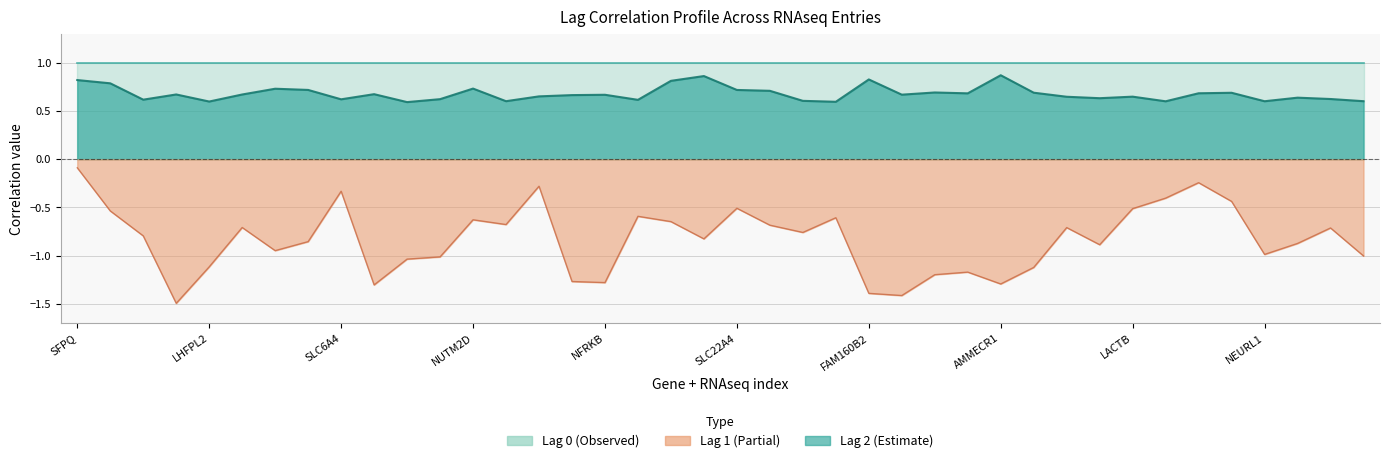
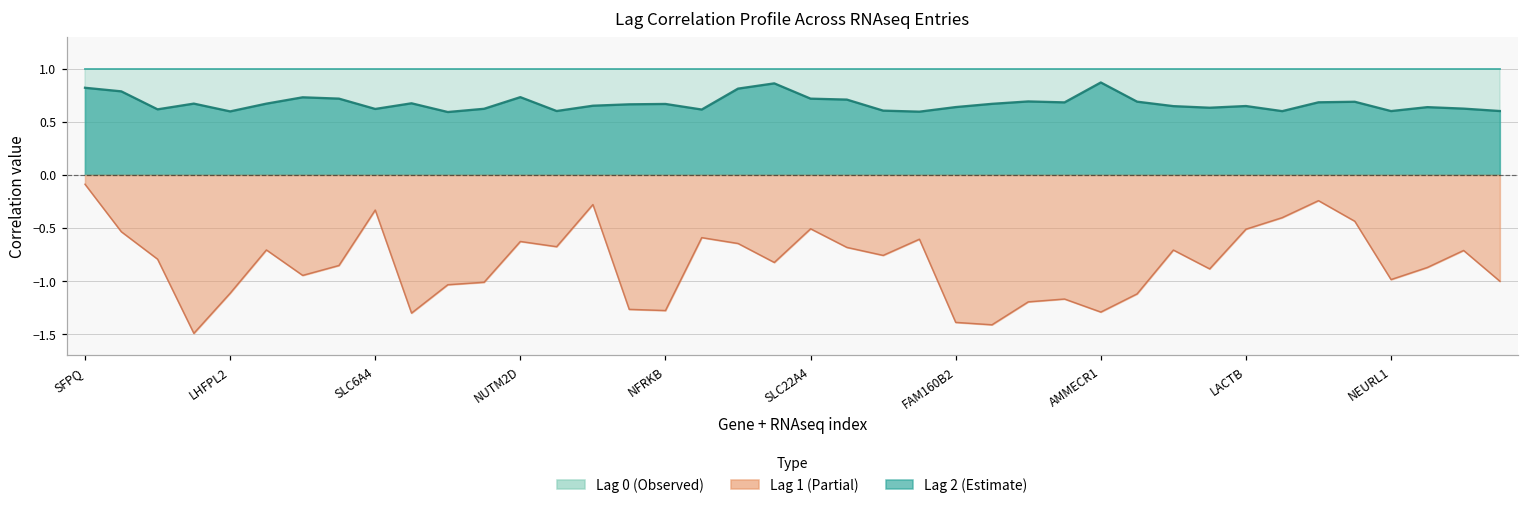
Lag 2 (Estimate), FAM160B2: 0.8 -> 0.6
